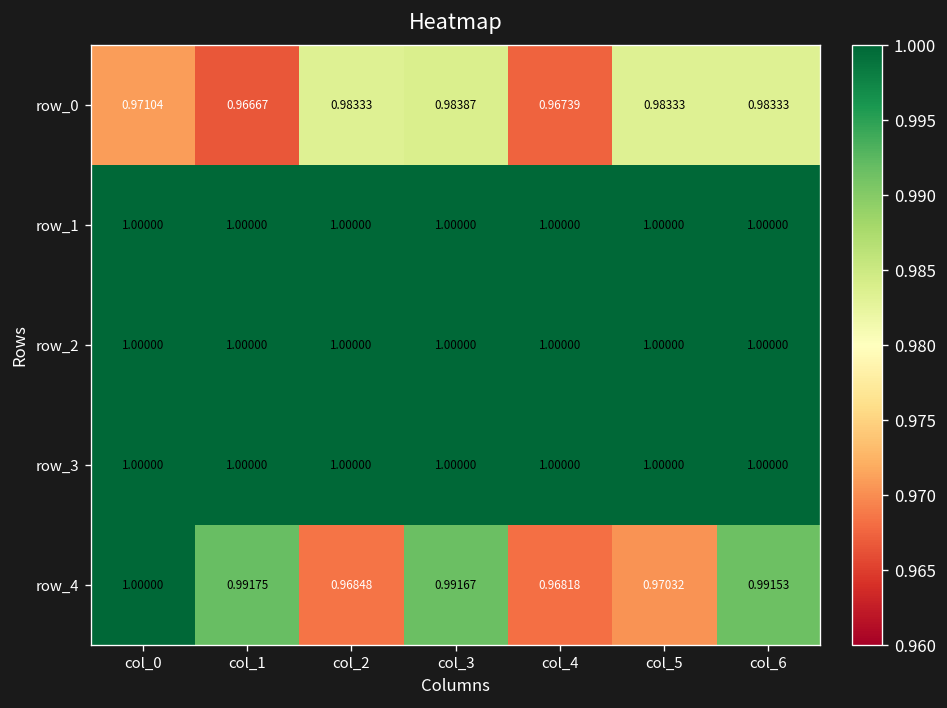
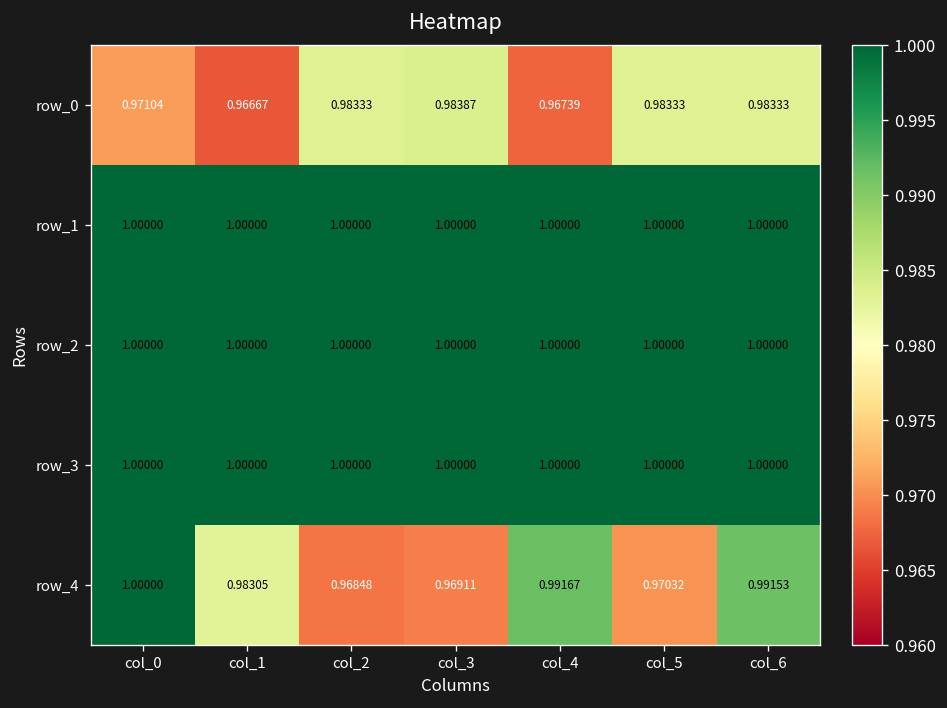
row_4, col_1: 0.99175 -> 0.98305
row_4, col_3: 0.99167 -> 0.96911
row_4, col_4: 0.96818 -> 0.99167
